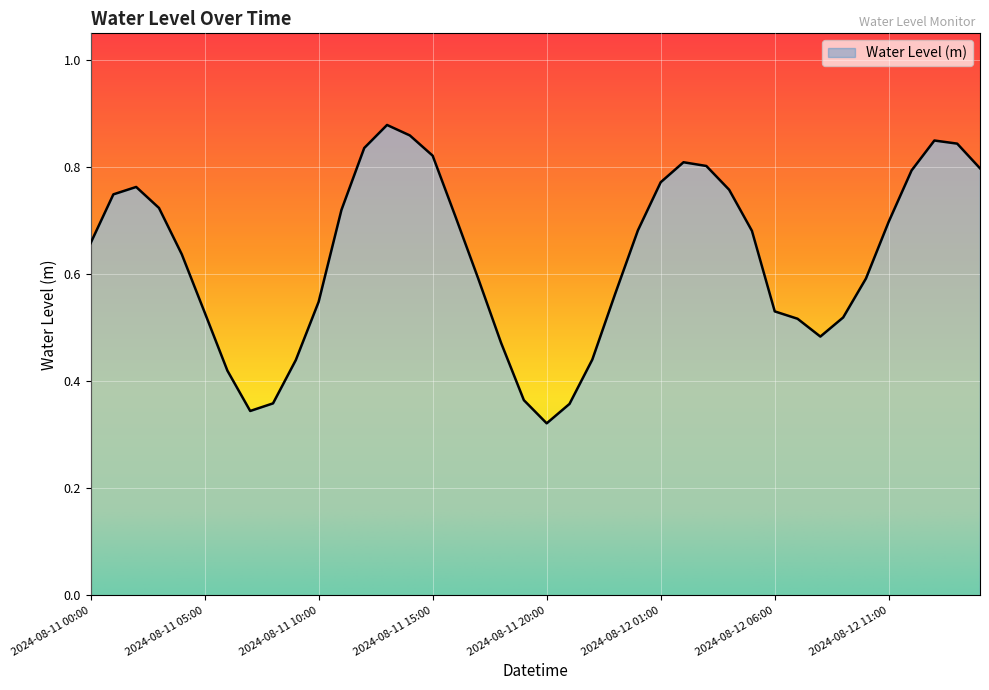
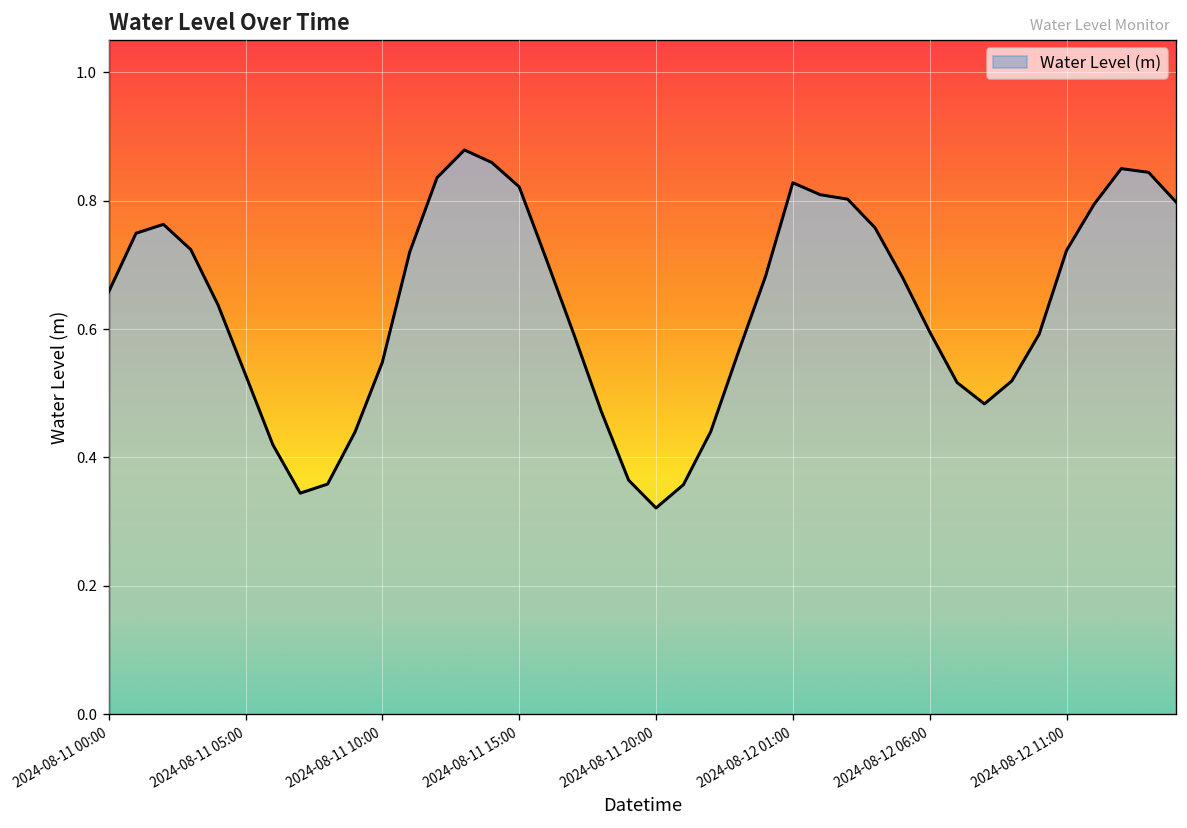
2024-08-12 01:00: 0.77 -> 0.83
2024-08-12 06:00: 0.53 -> 0.60
2024-08-12 11:00: 0.70 -> 0.72
